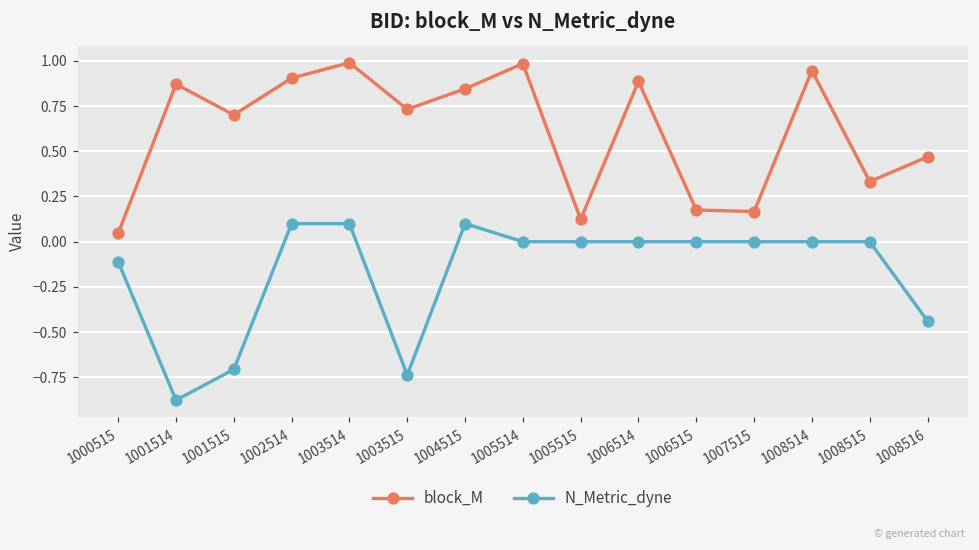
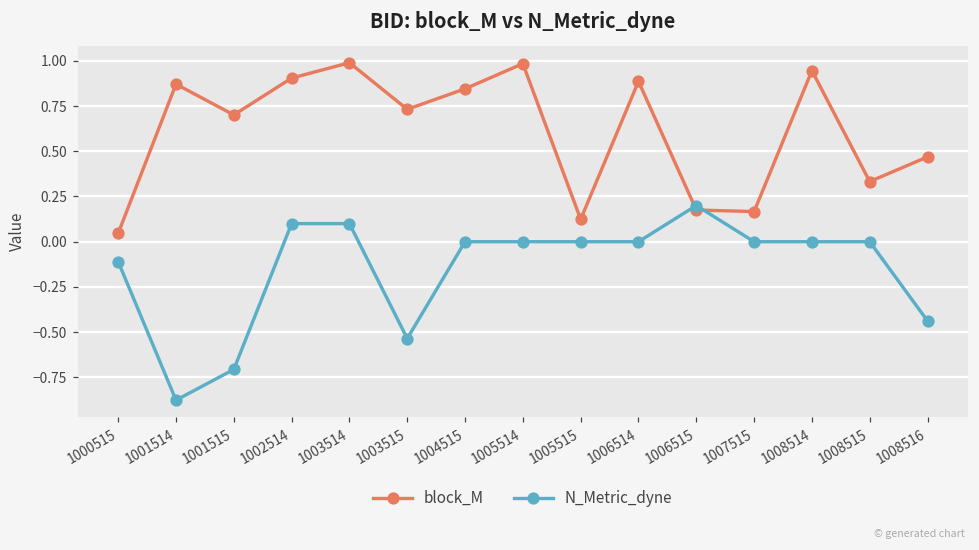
N_Metric_dyne, 1003515: -0.74 -> -0.54
N_Metric_dyne, 1004515: 0.1 -> 0.0
N_Metric_dyne, 1006515: 0.0 -> 0.2
